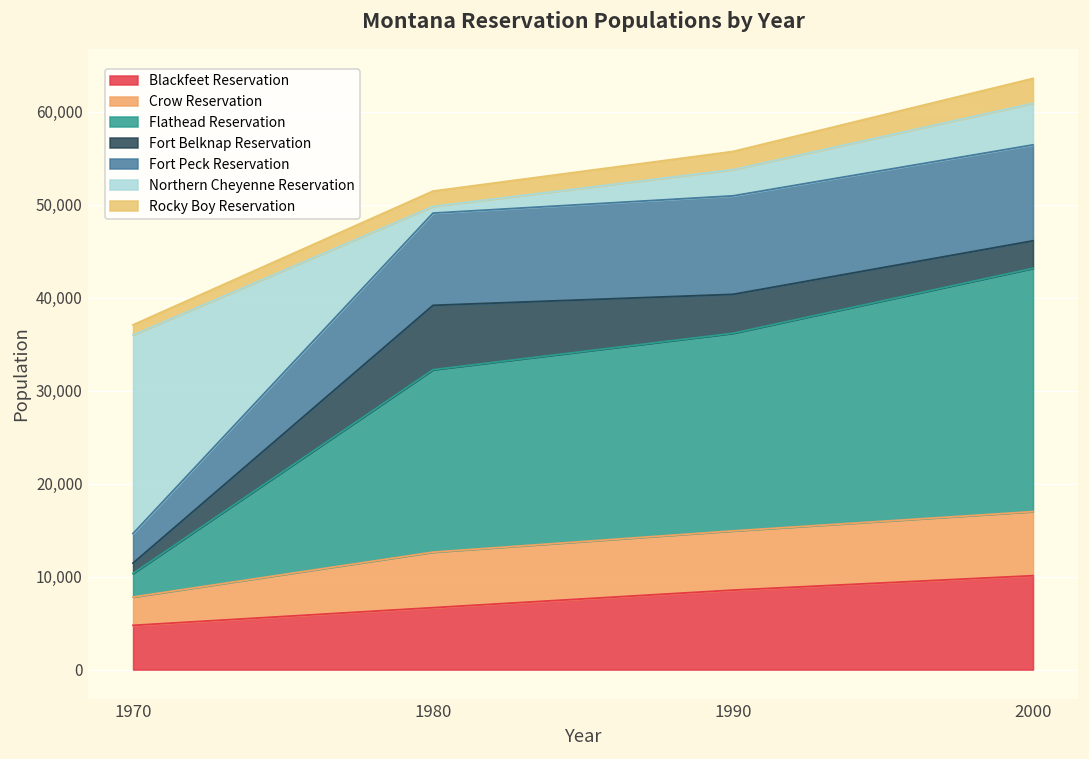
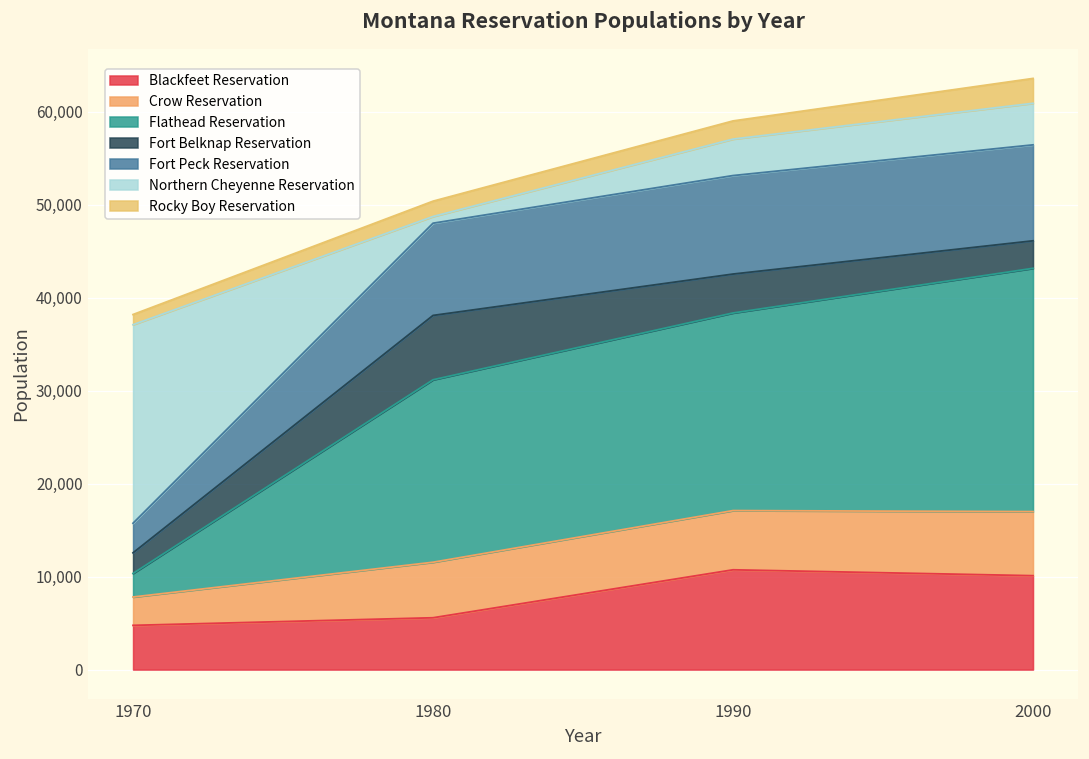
Fort Belknap Reservation, 1970: 1,000 -> 2,000
Blackfeet Reservation, 1980: 7,000 -> 6,000
Blackfeet Reservation, 1990: 9,000 -> 11,000
Northern Cheyenne Reservation, 1990: 3,000 -> 4,000
